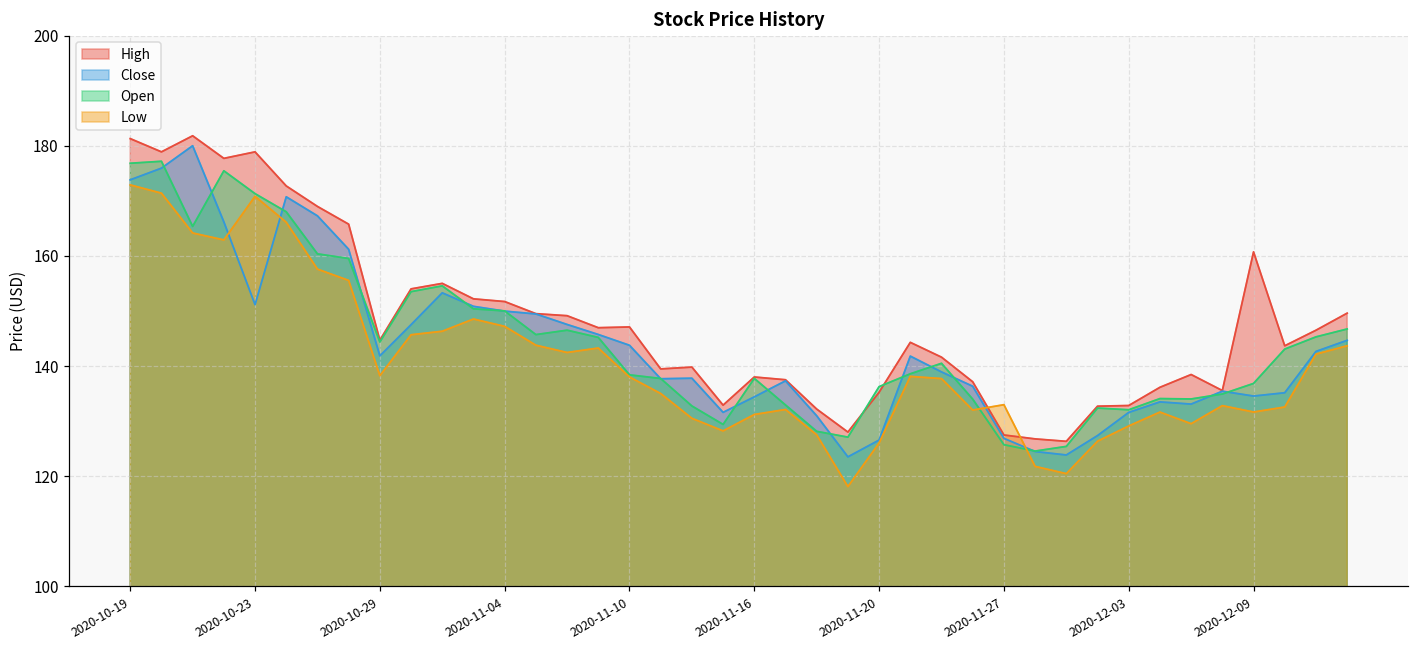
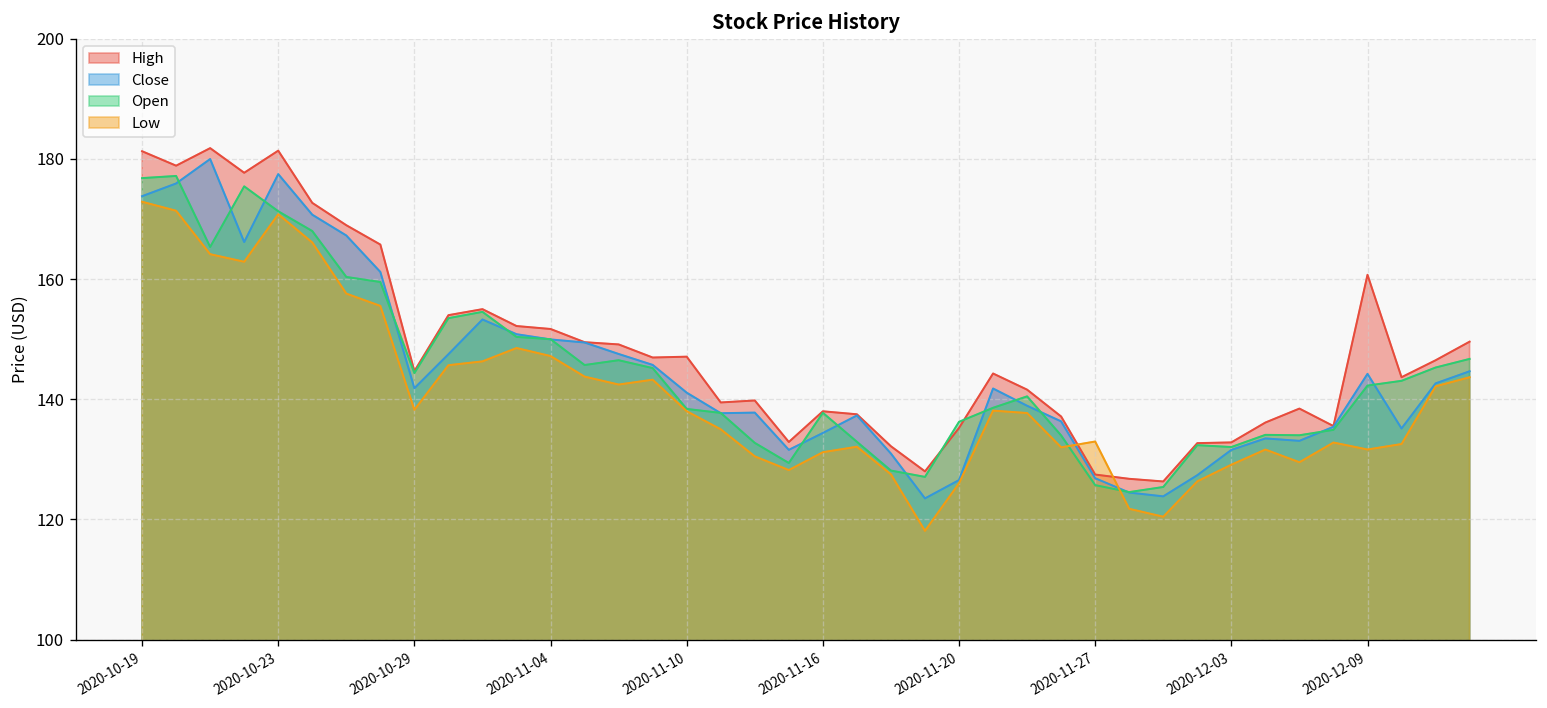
High, 2020-10-23: 179 -> 181
Close, 2020-10-23: 151 -> 177
Close, 2020-11-10: 144 -> 141
Close, 2020-12-09: 135 -> 144
Open, 2020-12-09: 137 -> 142
